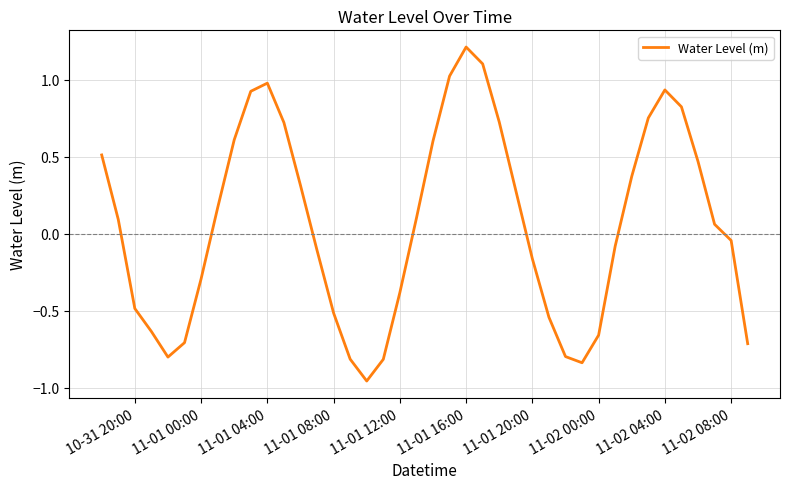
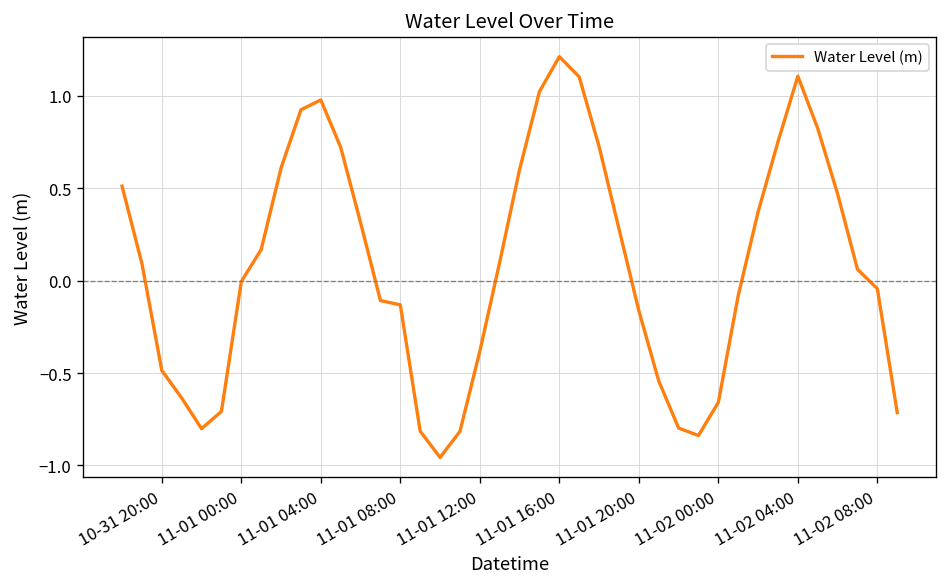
11-01 00:00: -0.29 -> 0.00
11-01 08:00: -0.52 -> -0.13
11-02 04:00: 0.93 -> 1.11
